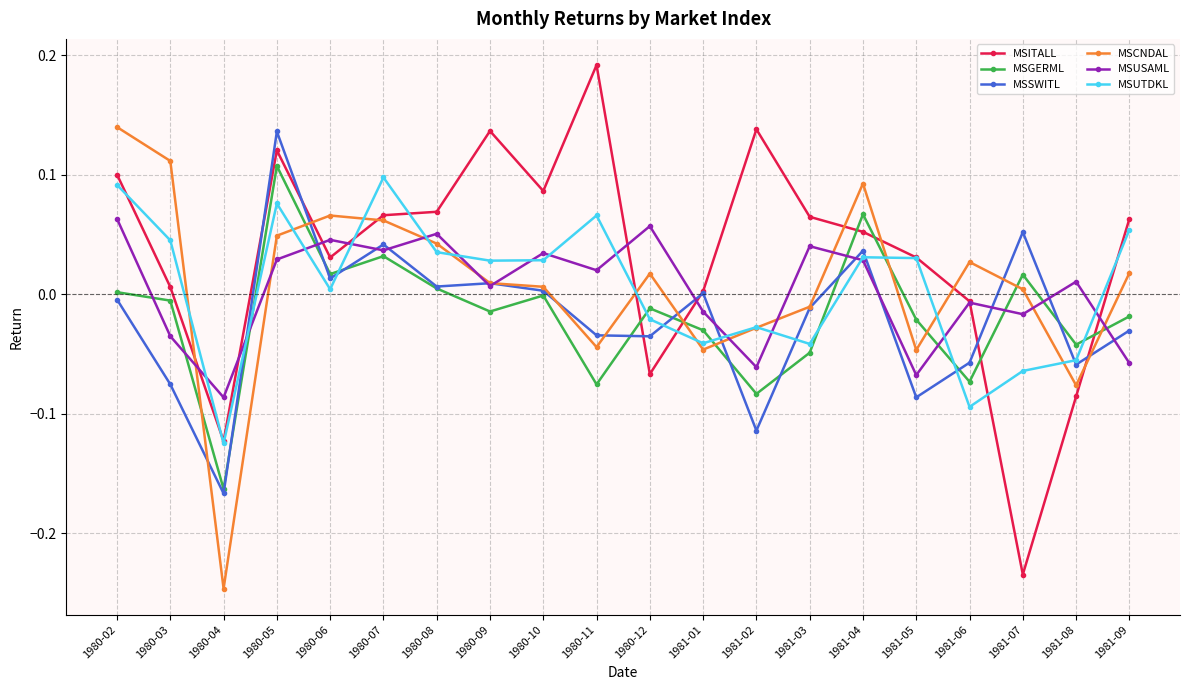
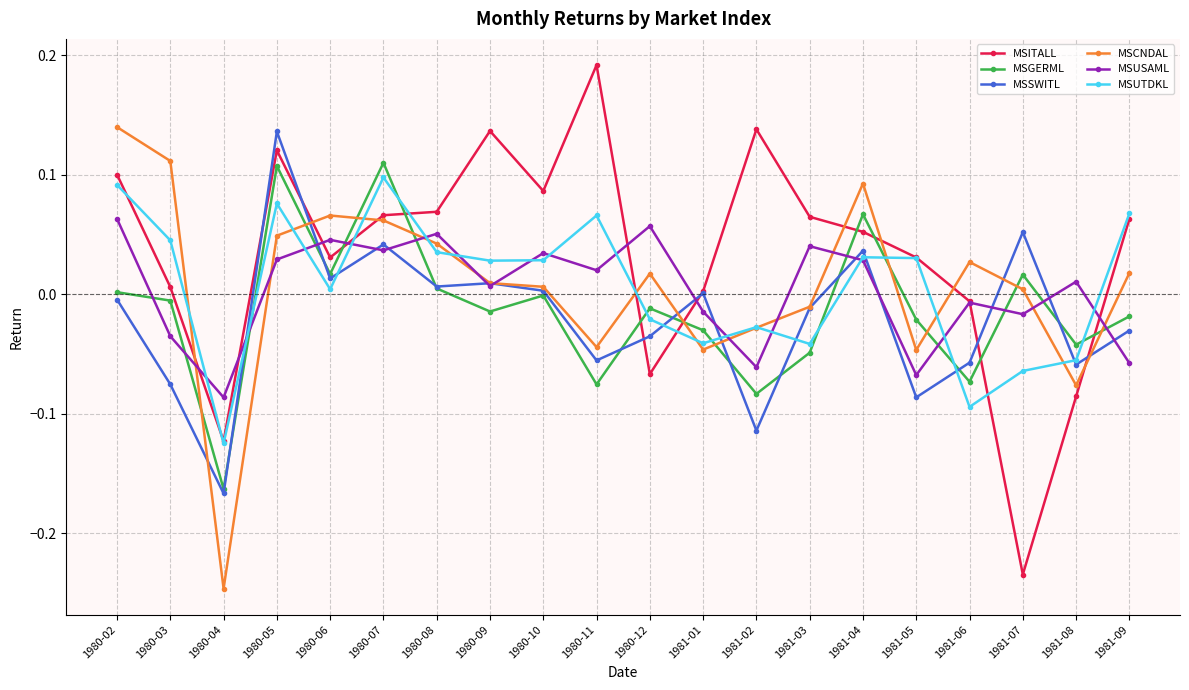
MSGERML, 1980-07: 0.032 -> 0.110
MSSWITL, 1980-11: -0.034 -> -0.055
MSUTDKL, 1981-09: 0.054 -> 0.068
